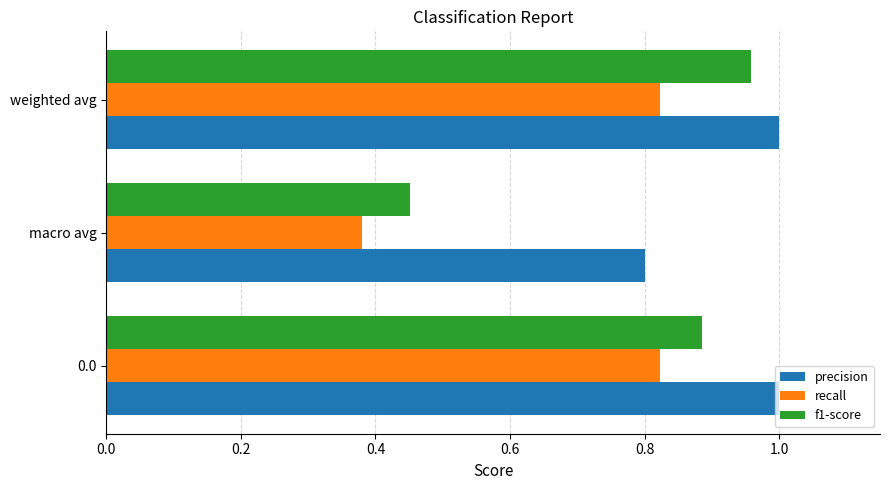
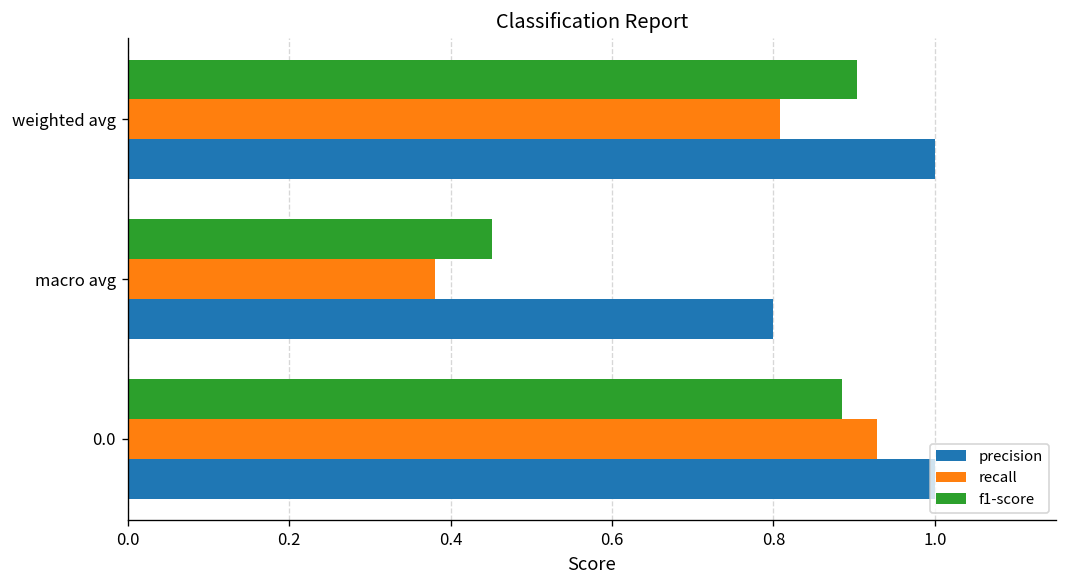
f1-score, weighted avg: 0.96 -> 0.90
recall, weighted avg: 0.82 -> 0.81
recall, 0.0: 0.82 -> 0.93
